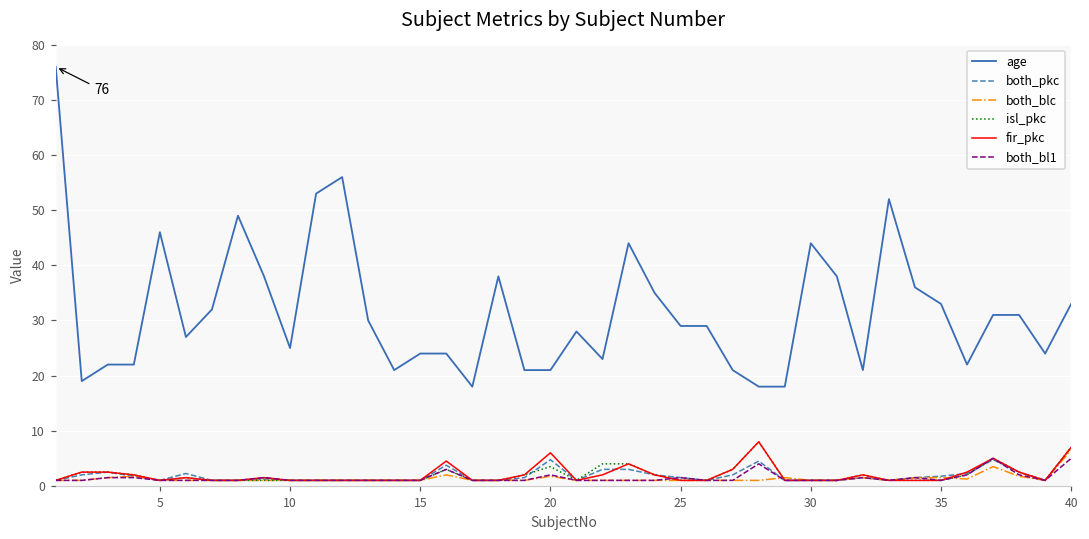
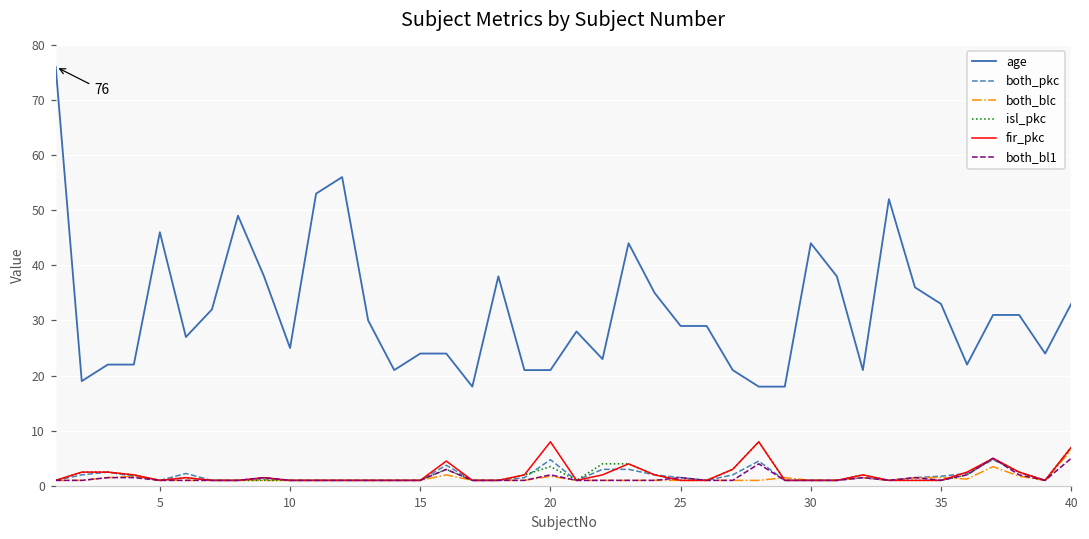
fir_pkc, 20: 6 -> 8
